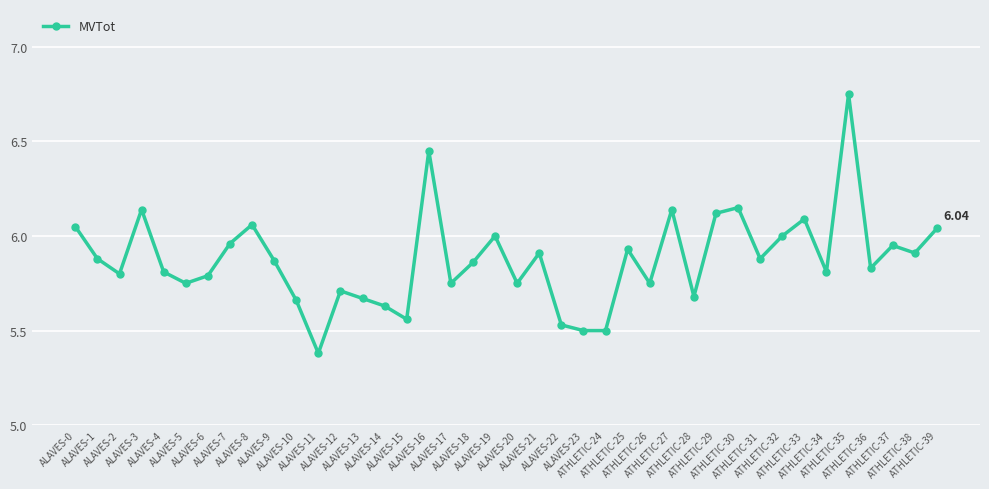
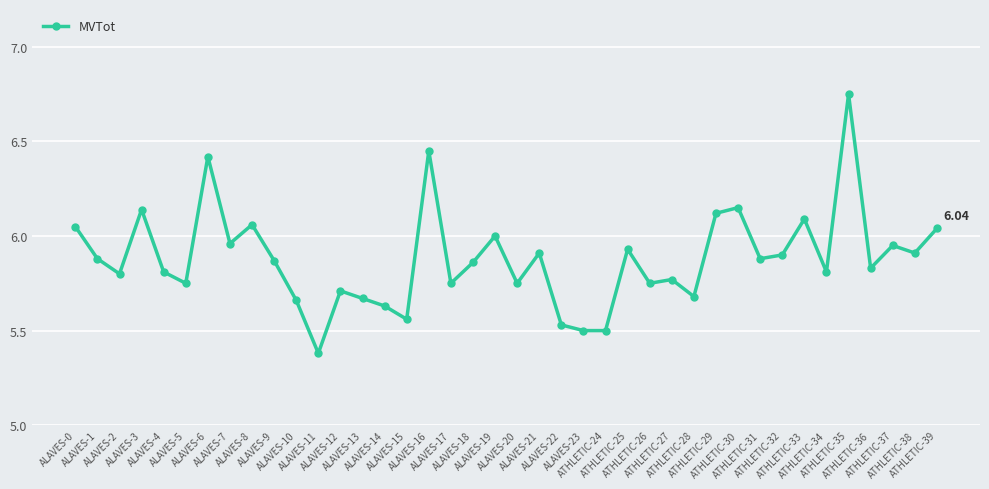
ALAVES-6: 5.79 -> 6.42
ATHLETIC-27: 6.14 -> 5.77
ATHLETIC-32: 6.0 -> 5.9
